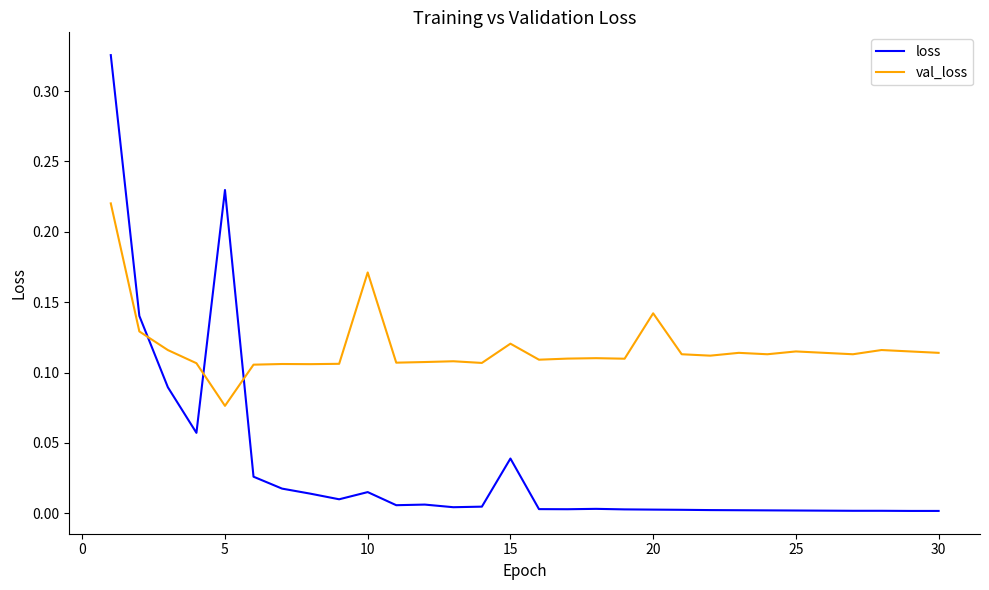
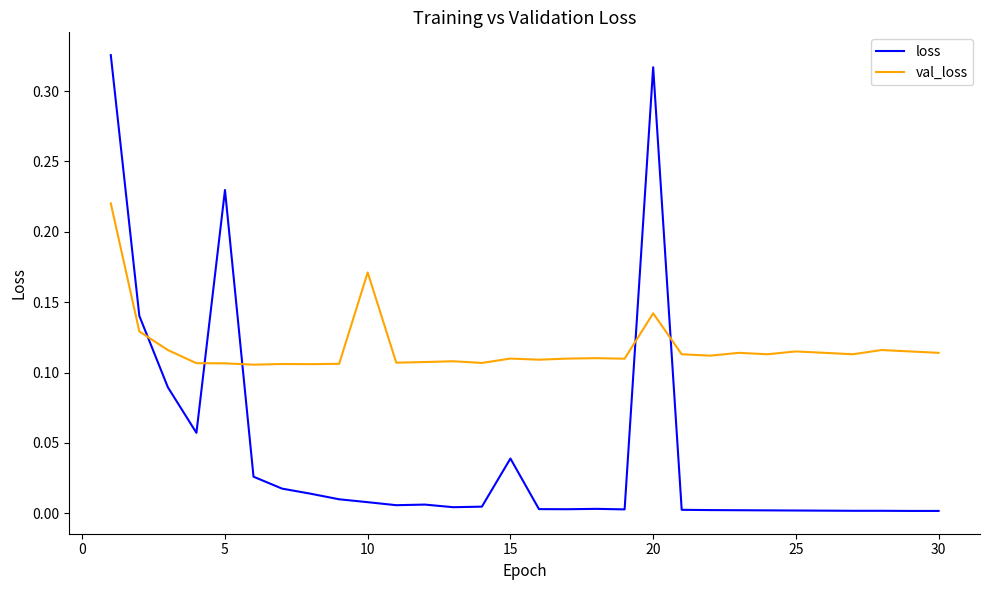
val_loss, 5: 0.076 -> 0.107
loss, 10: 0.015 -> 0.008
val_loss, 15: 0.121 -> 0.110
loss, 20: 0.003 -> 0.317
